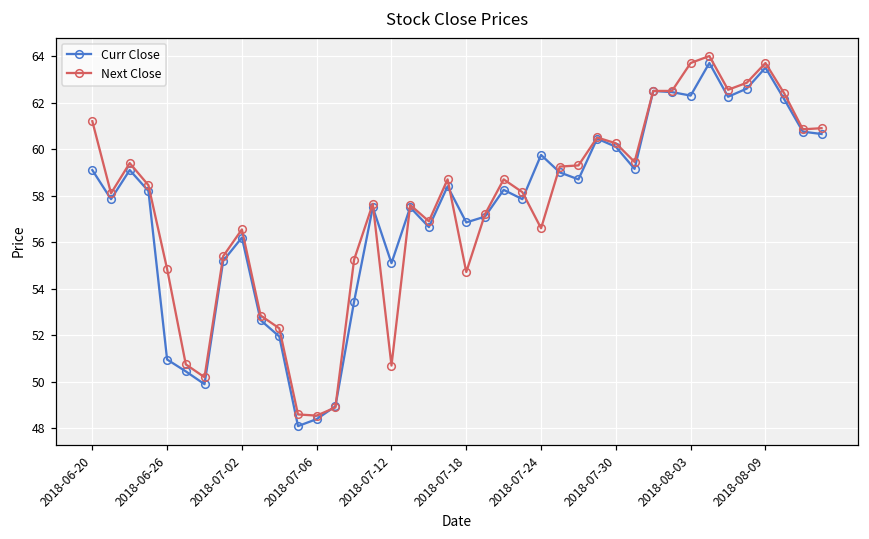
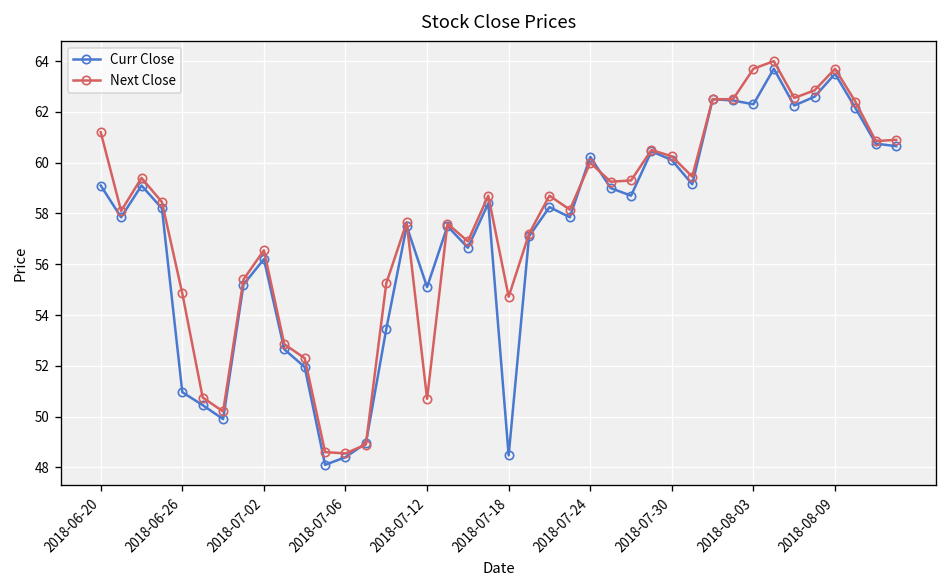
Curr Close, 2018-07-18: 56.9 -> 48.5
Curr Close, 2018-07-24: 59.8 -> 60.2
Next Close, 2018-07-24: 56.6 -> 60.0
